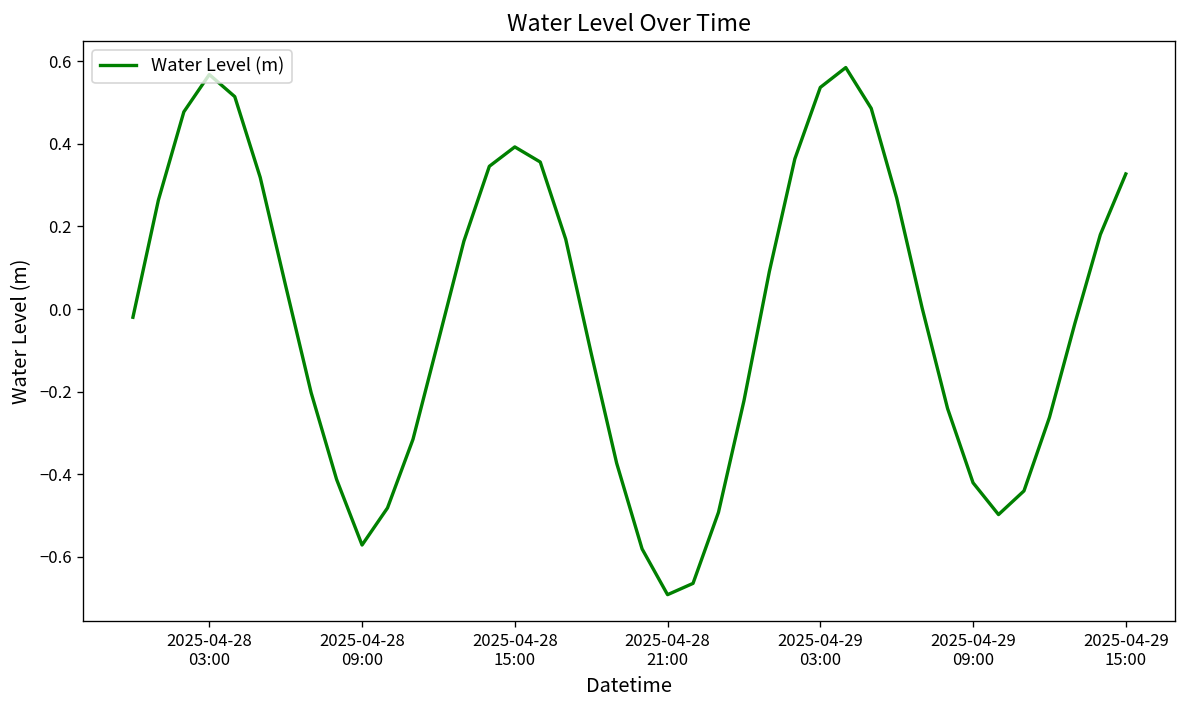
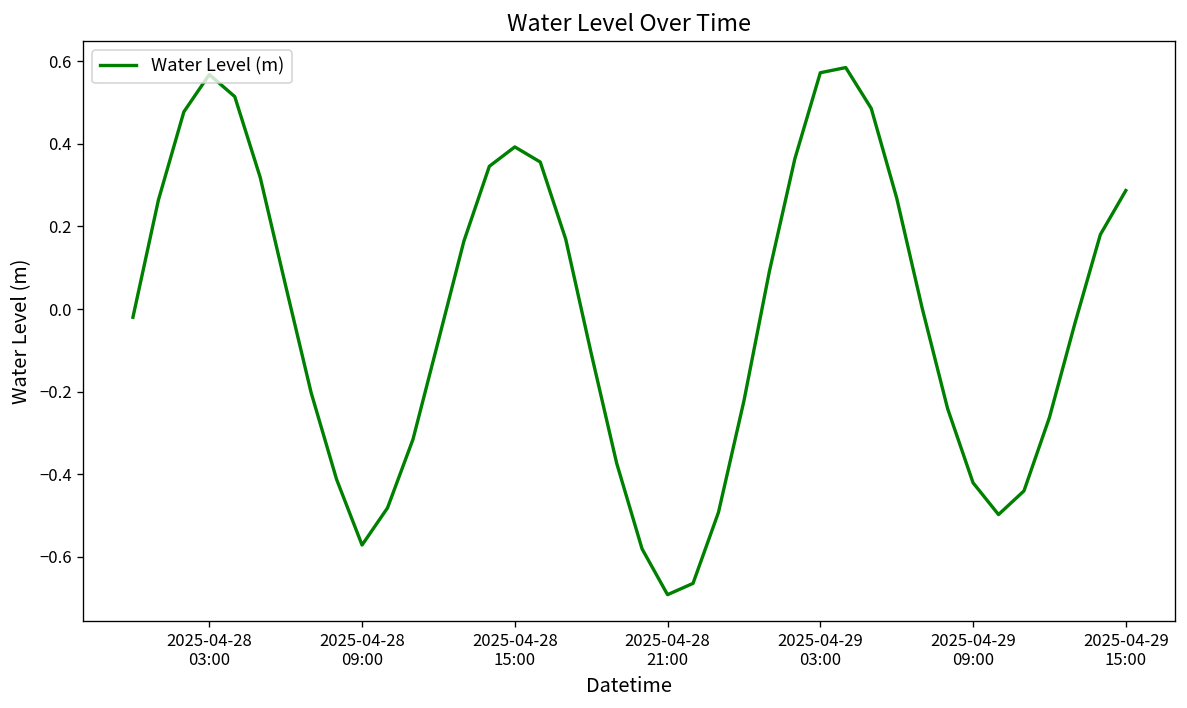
2025-04-29 03:00: 0.54 -> 0.57
2025-04-29 15:00: 0.33 -> 0.29
